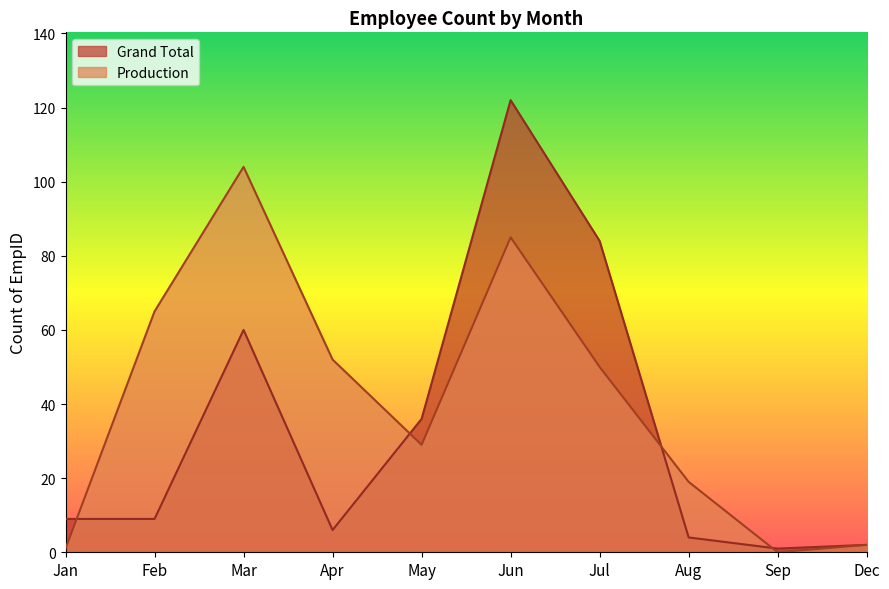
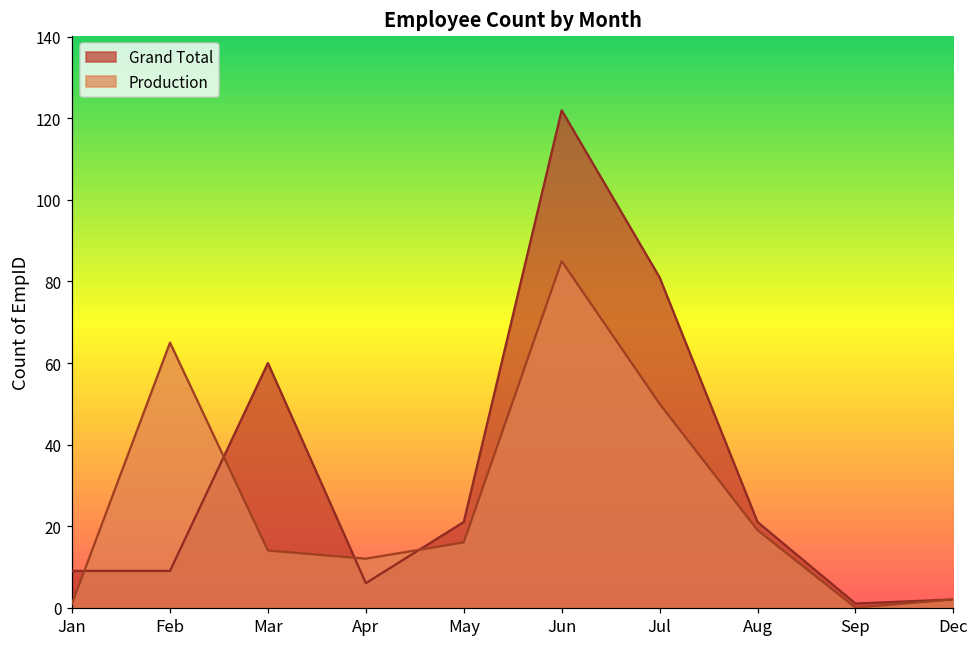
Production, Mar: 104 -> 14
Production, Apr: 52 -> 12
Grand Total, May: 36 -> 21
Production, May: 29 -> 16
Grand Total, Jul: 84 -> 81
Grand Total, Aug: 4 -> 21
